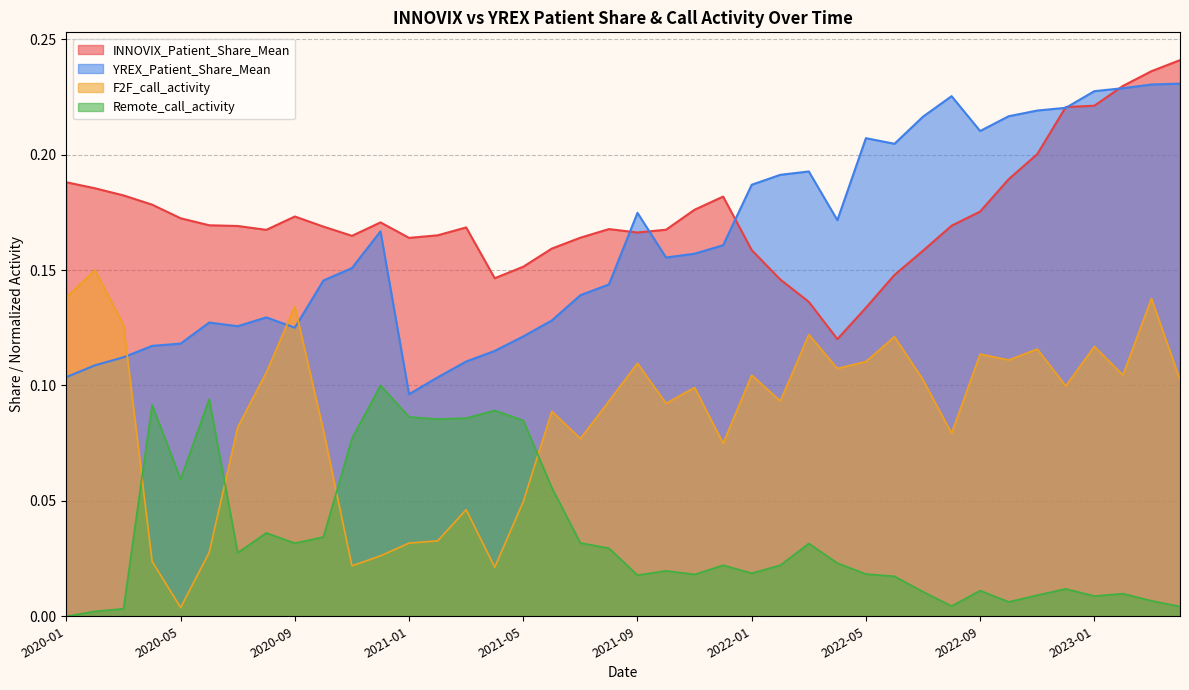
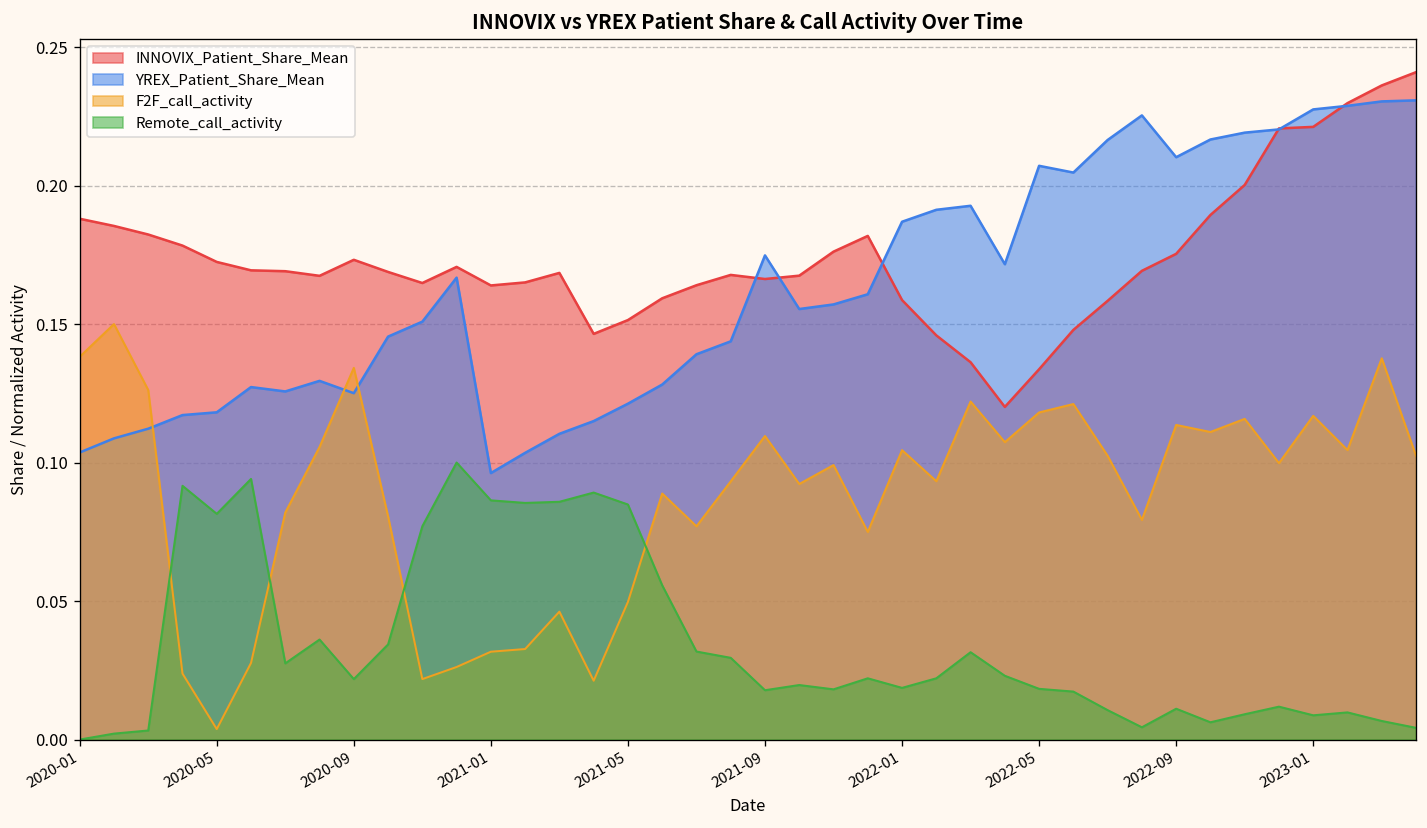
Remote_call_activity, 2020-05: 0.059 -> 0.081
Remote_call_activity, 2020-09: 0.032 -> 0.022
F2F_call_activity, 2022-05: 0.110 -> 0.118
